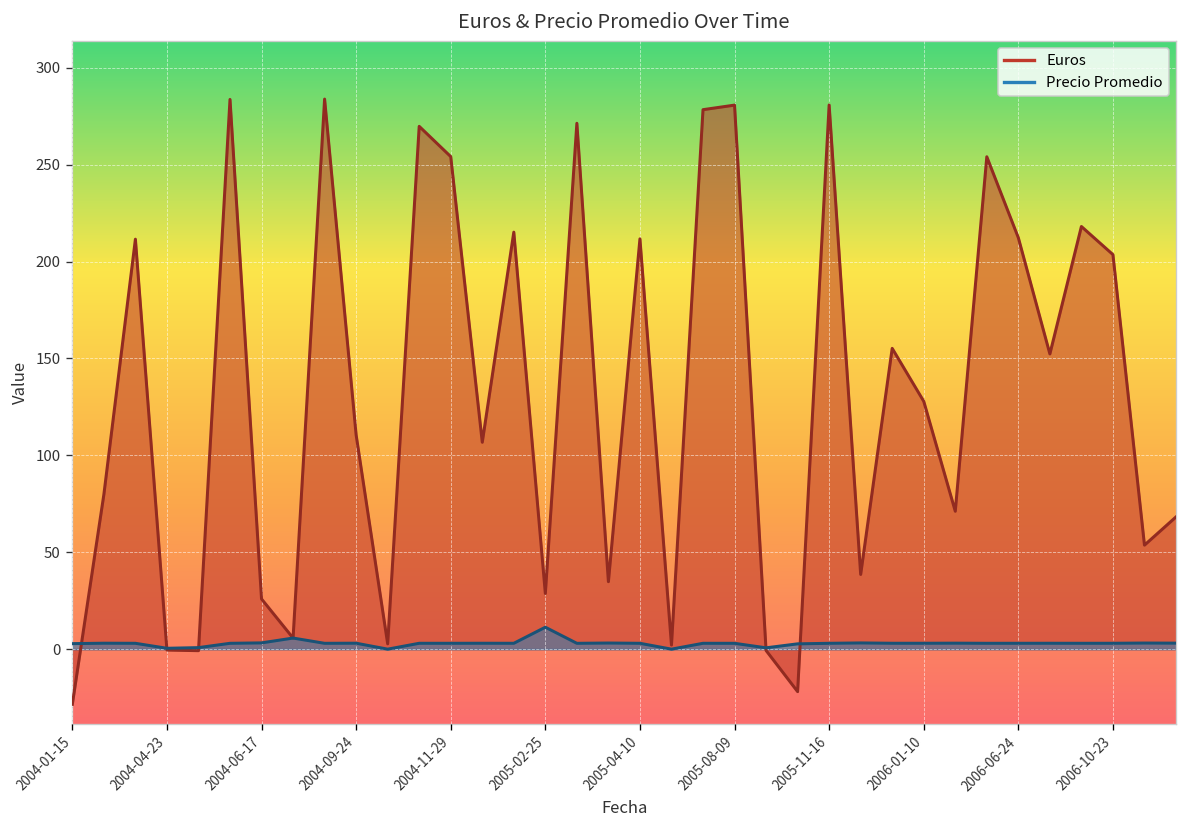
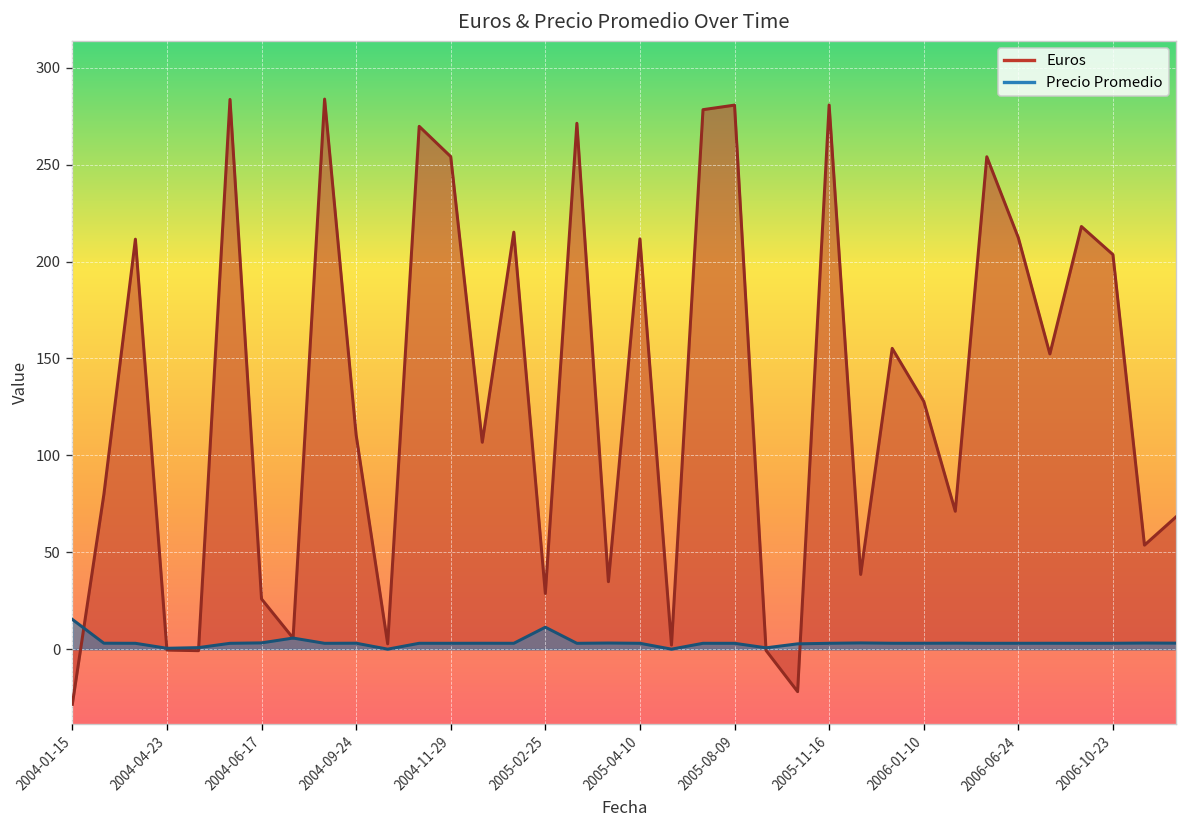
Precio Promedio, 2004-01-15: 3 -> 15
